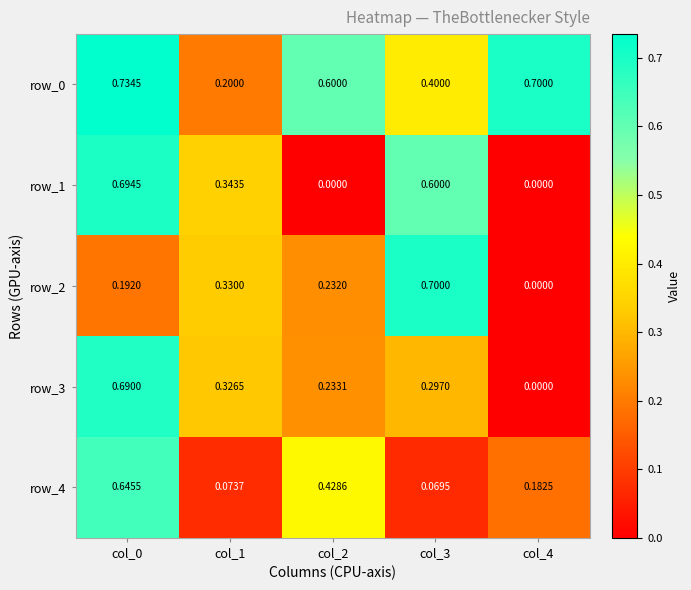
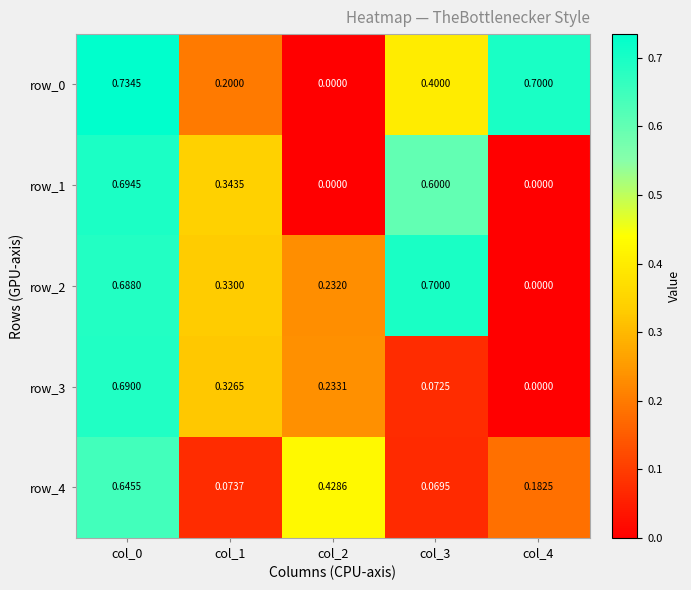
row_0, col_2: 0.6000 -> 0.0000
row_2, col_0: 0.1920 -> 0.6880
row_3, col_3: 0.2970 -> 0.0725
